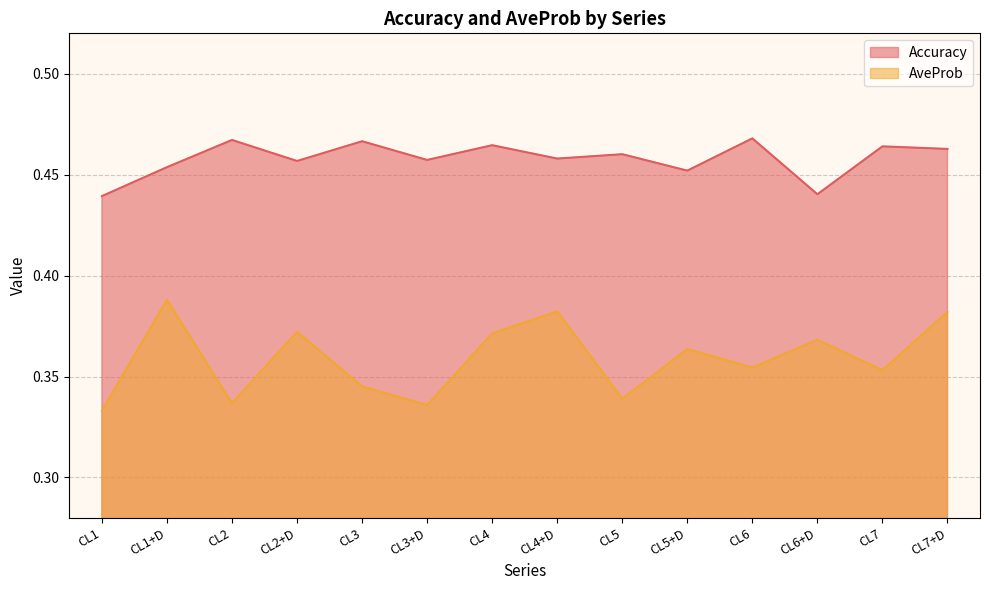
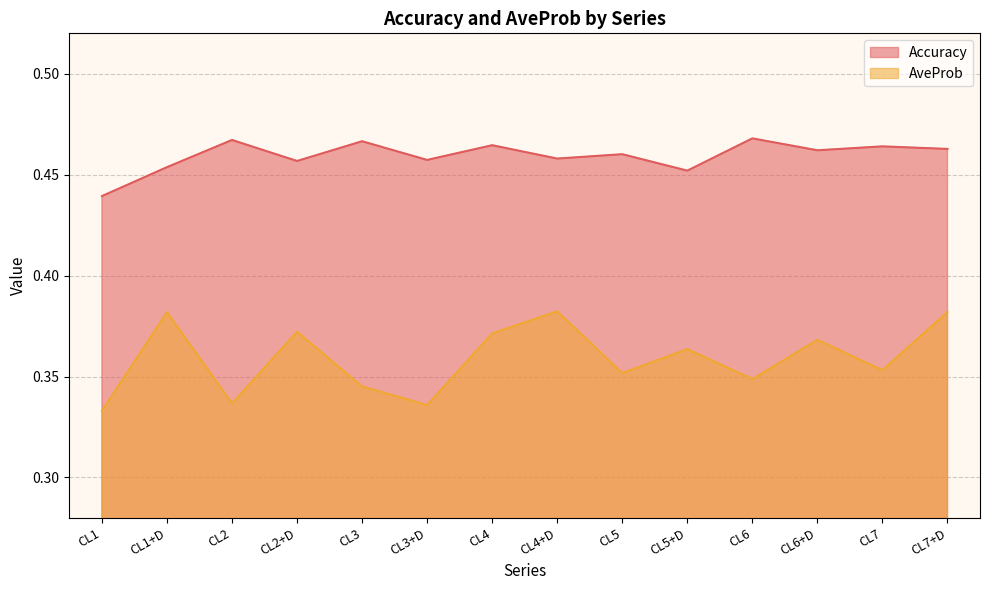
AveProb, CL1+D: 0.388 -> 0.382
AveProb, CL5: 0.339 -> 0.352
AveProb, CL6: 0.354 -> 0.349
Accuracy, CL6+D: 0.440 -> 0.462
